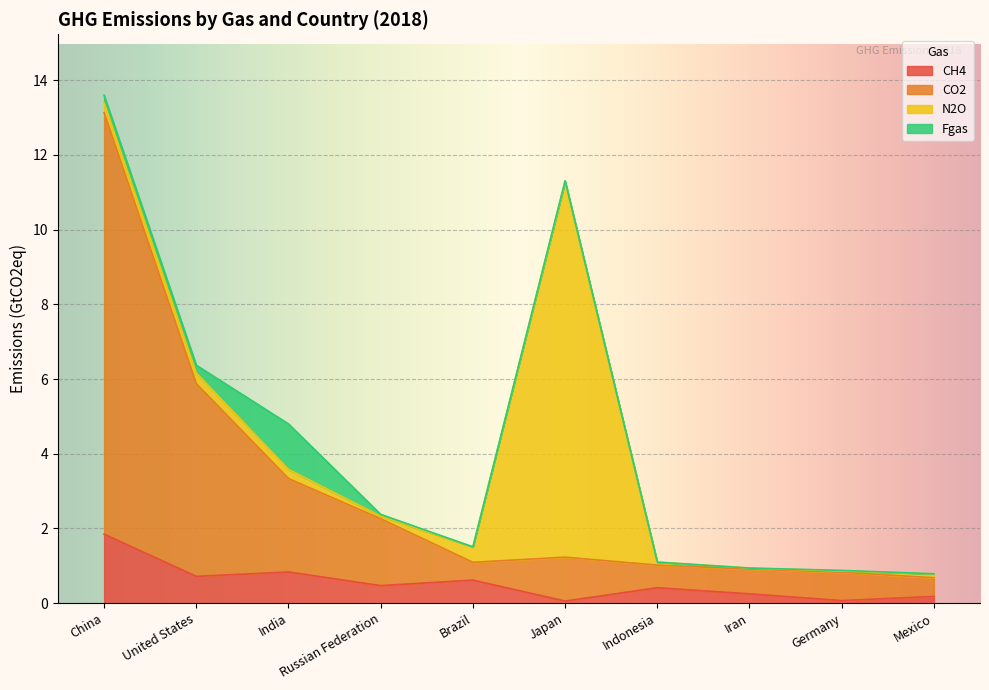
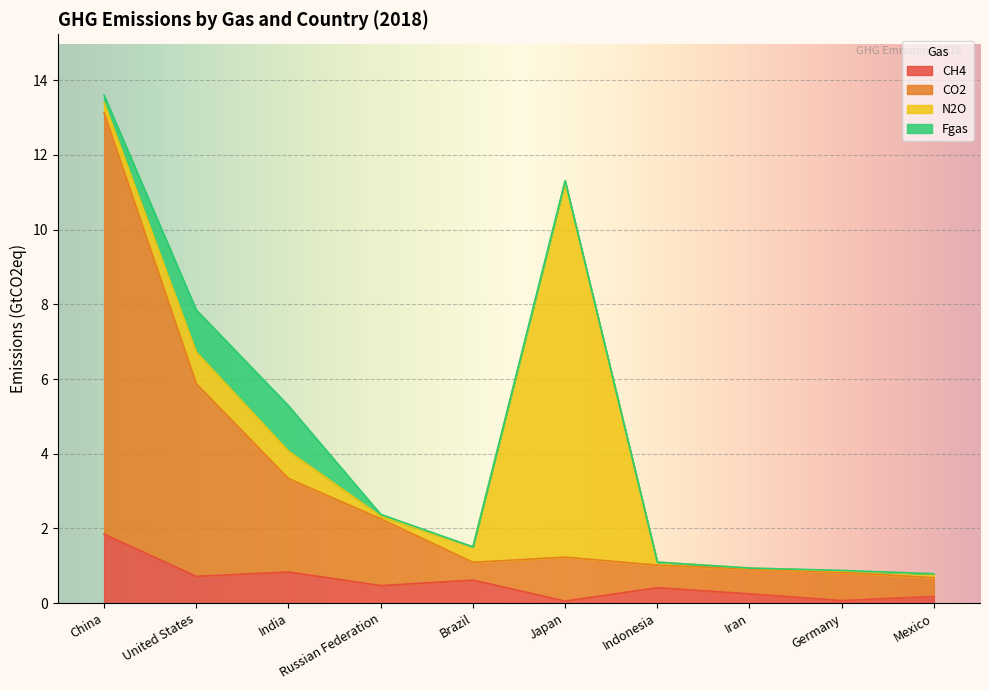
N2O, United States: 0.3 -> 0.8
Fgas, United States: 0.2 -> 1.1
N2O, India: 0.2 -> 0.7
